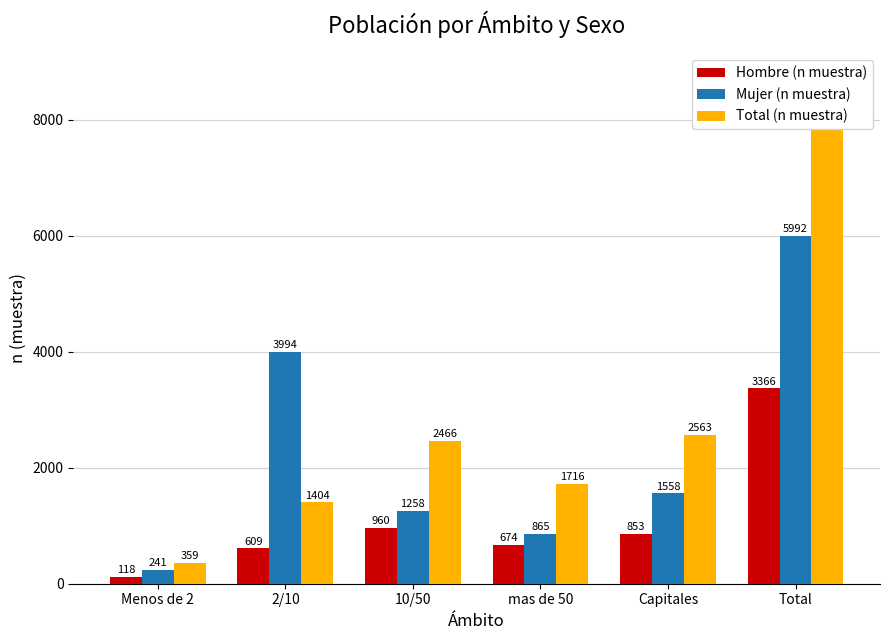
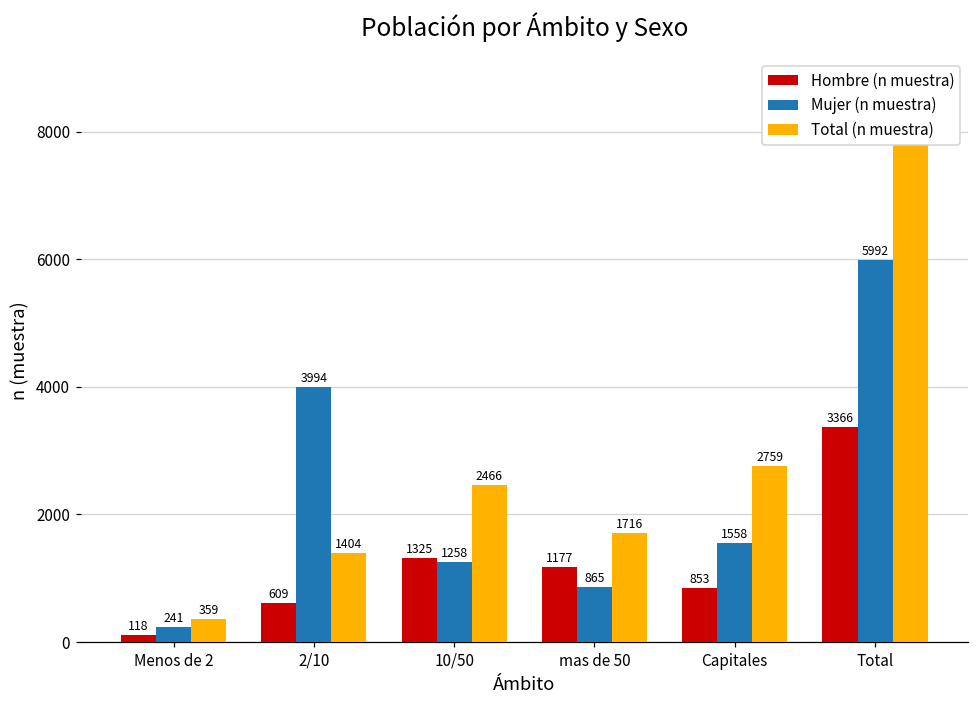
Hombre (n muestra), 10/50: 960 -> 1325
Hombre (n muestra), mas de 50: 674 -> 1177
Total (n muestra), Capitales: 2563 -> 2759
